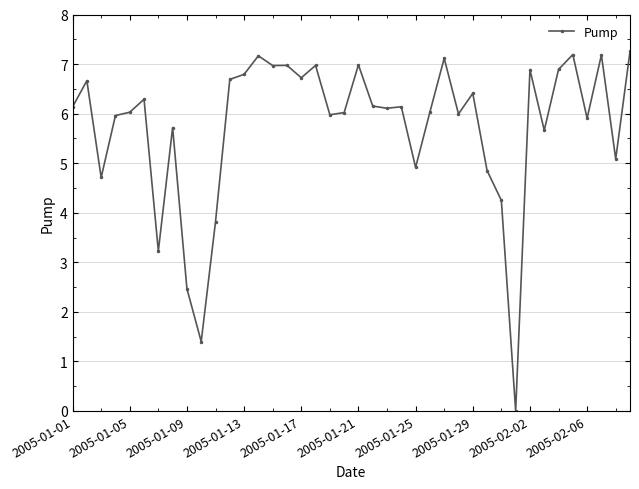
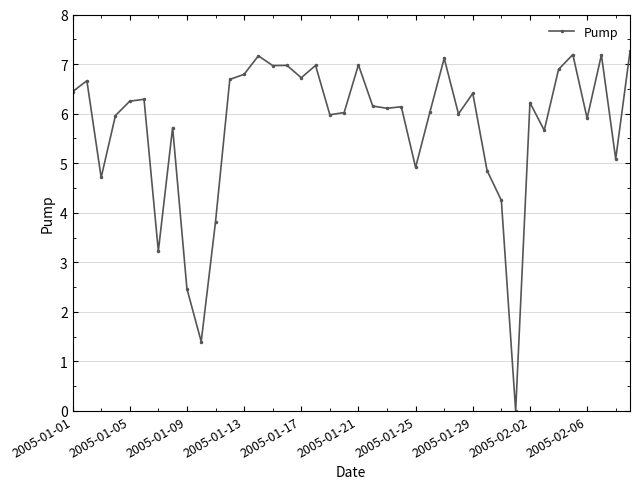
2005-01-01: 6.1 -> 6.4
2005-01-05: 6.0 -> 6.3
2005-02-02: 6.9 -> 6.2
